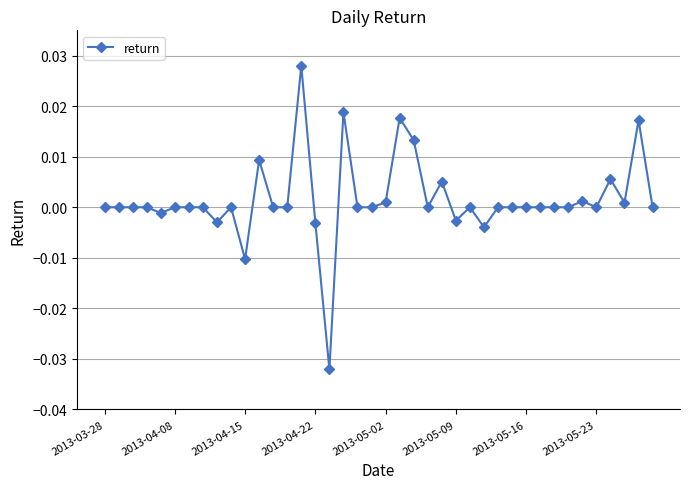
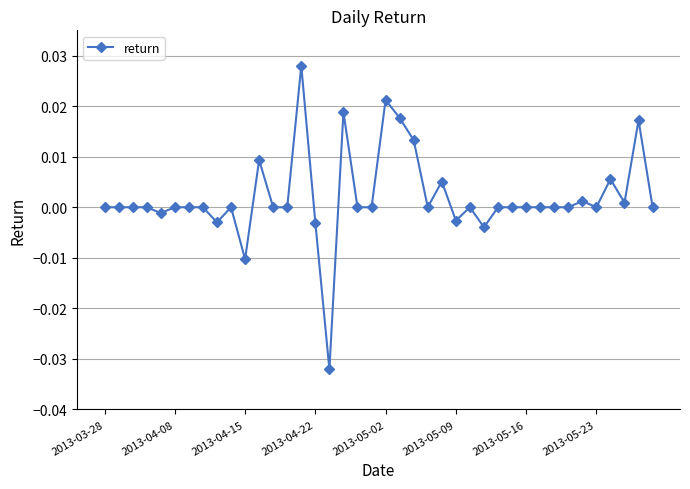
2013-05-02: 0.001 -> 0.021
